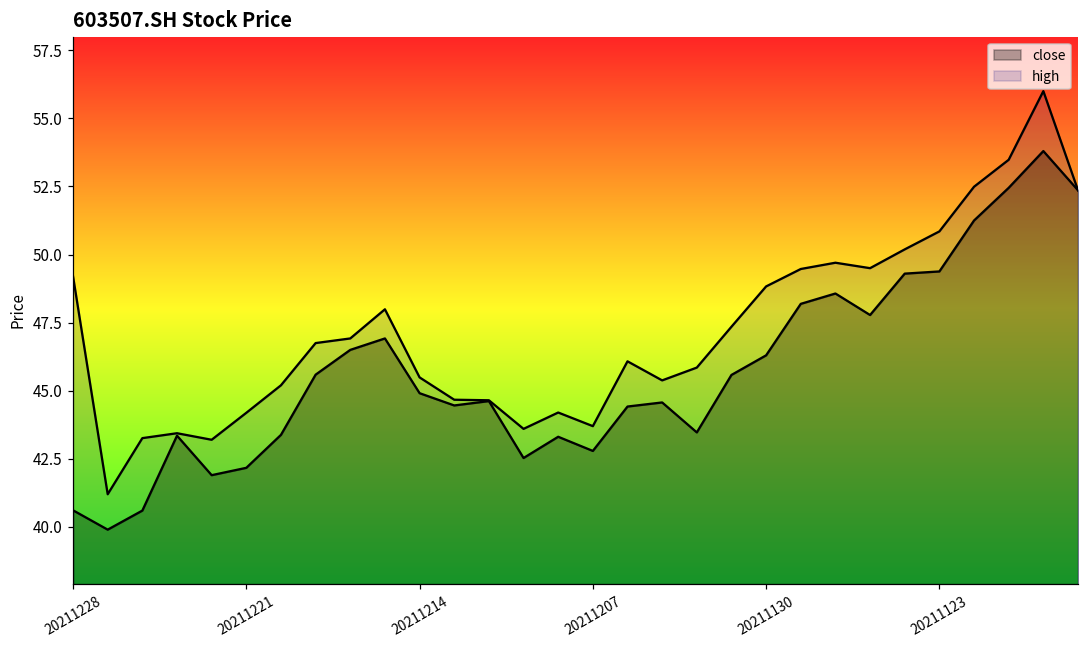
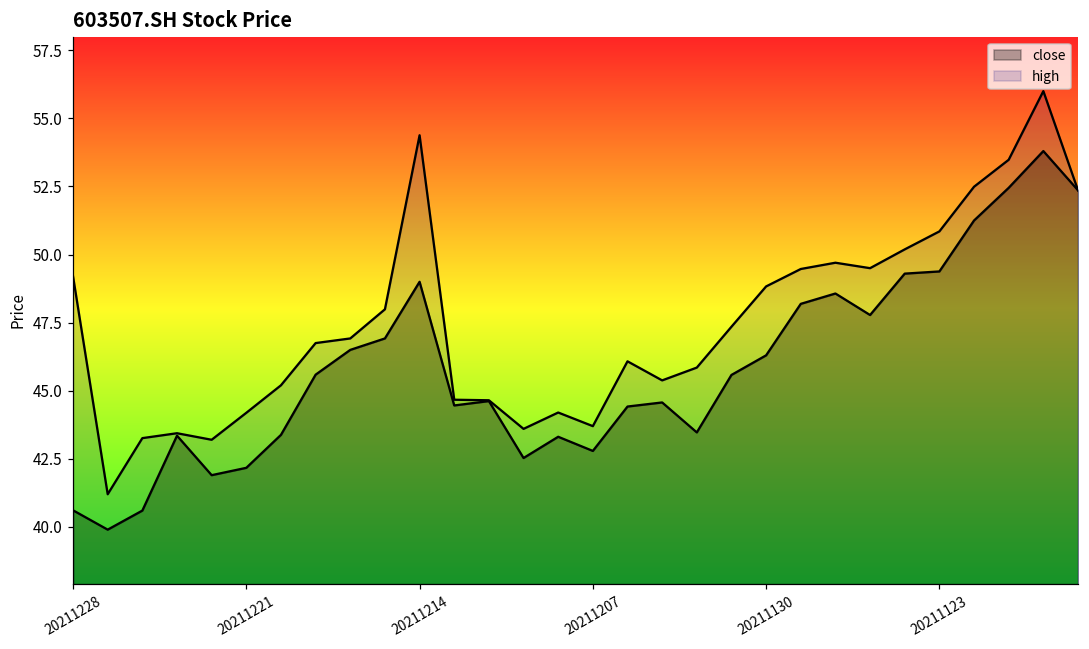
close, 20211214: 44.9 -> 49.0
high, 20211214: 45.5 -> 54.4
